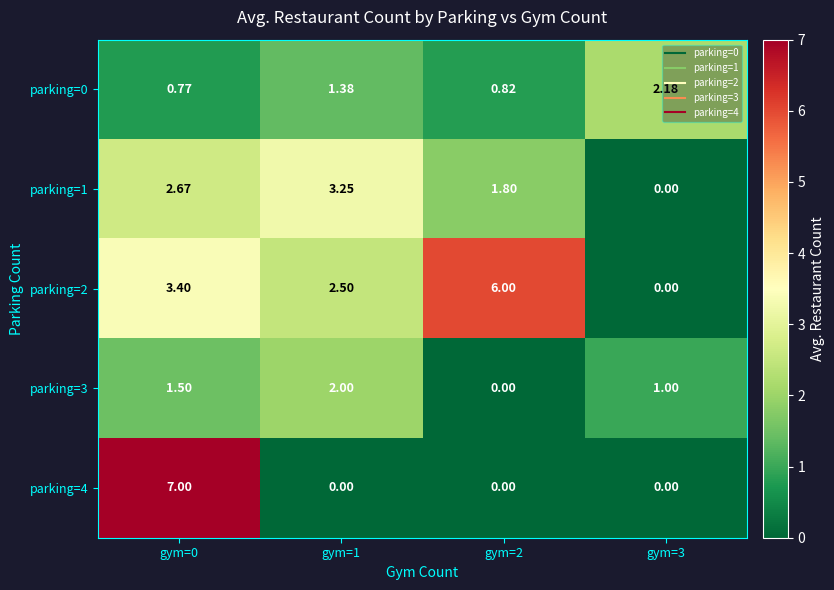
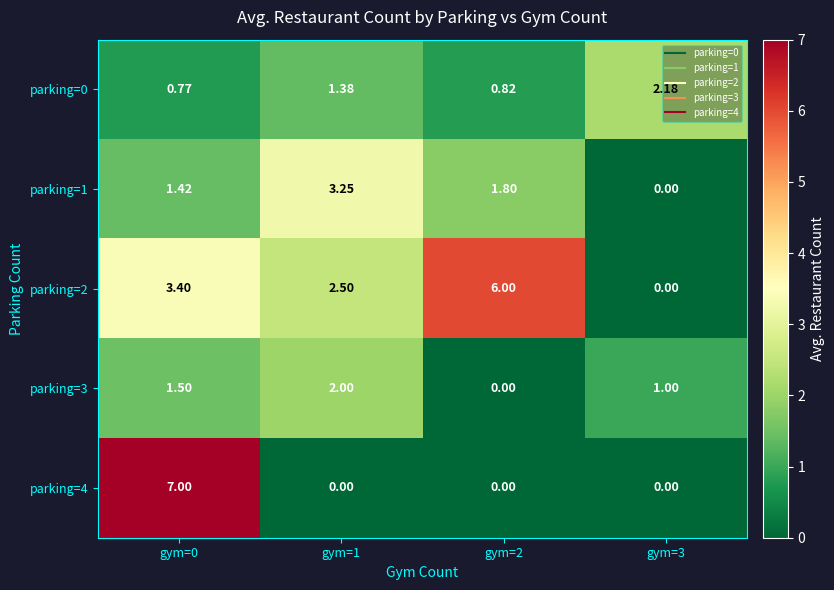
parking=1, gym=0: 2.67 -> 1.42
